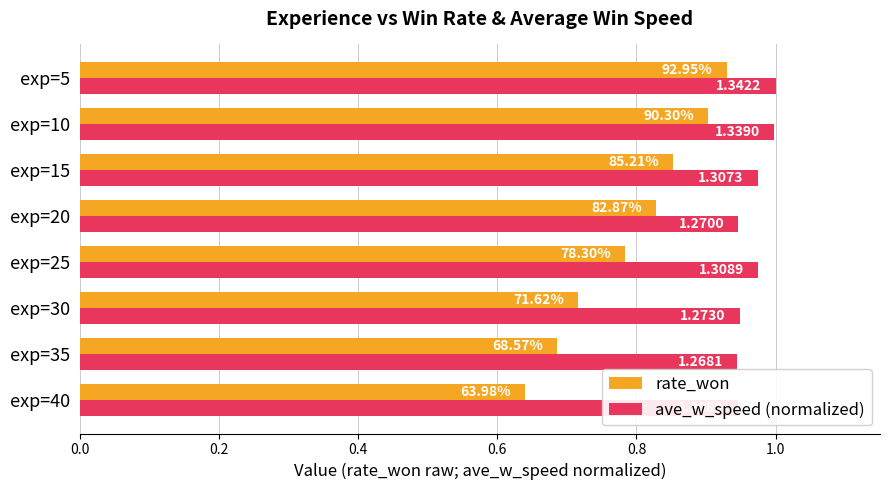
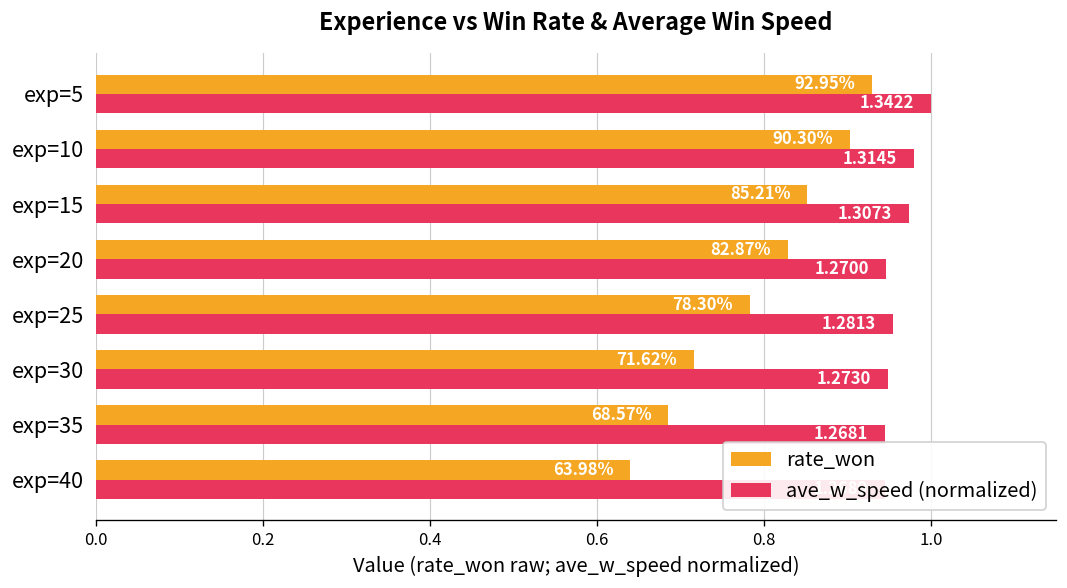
ave_w_speed (normalized), exp=10: 1.3390 -> 1.3145
ave_w_speed (normalized), exp=25: 1.3089 -> 1.2813
